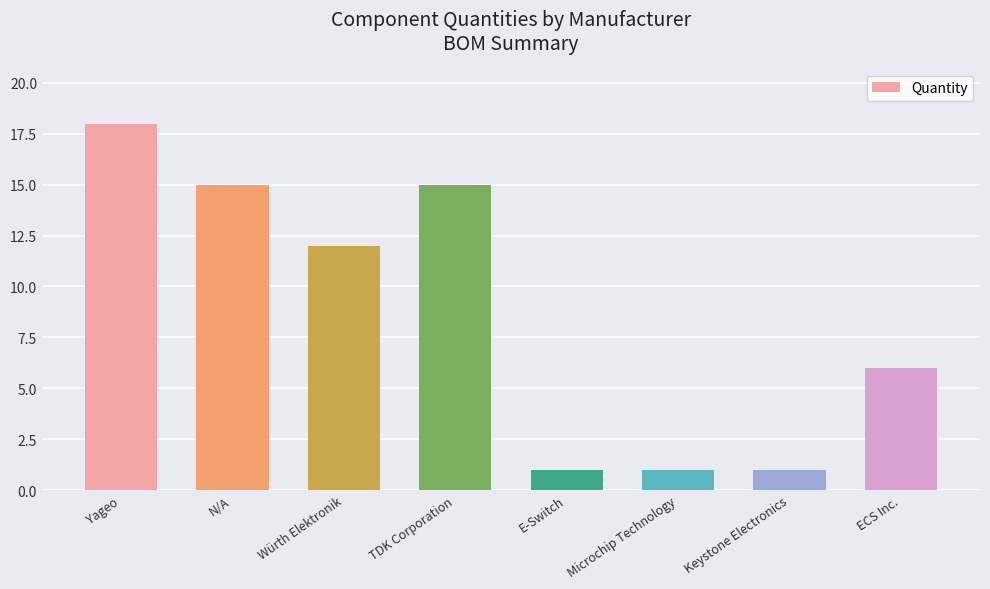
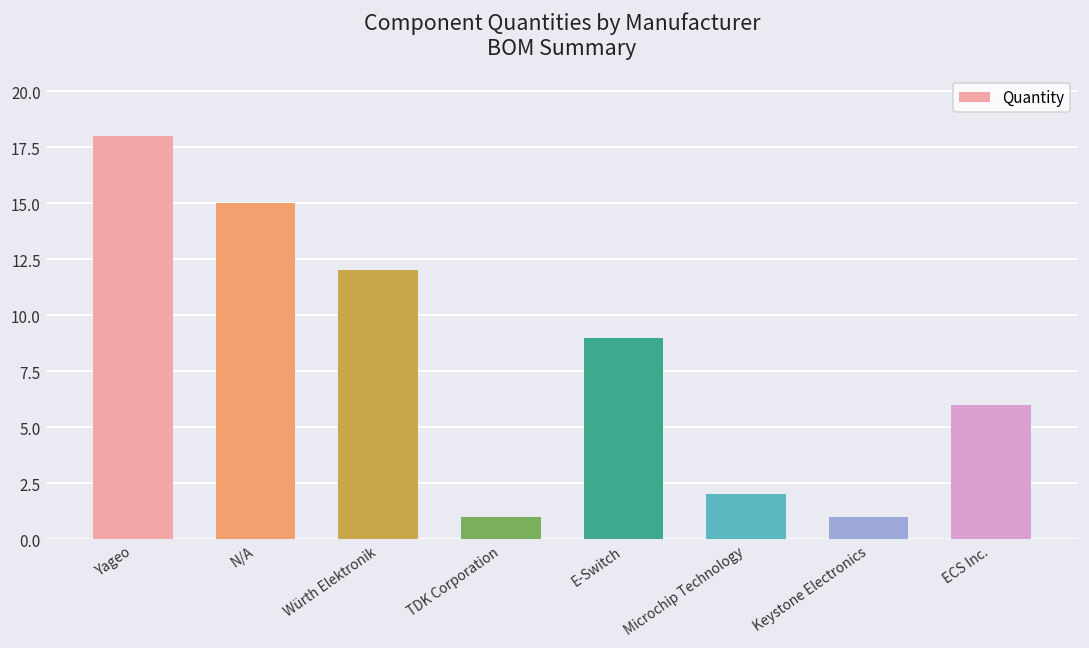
TDK Corporation: 15 -> 1
E-Switch: 1 -> 9
Microchip Technology: 1 -> 2
